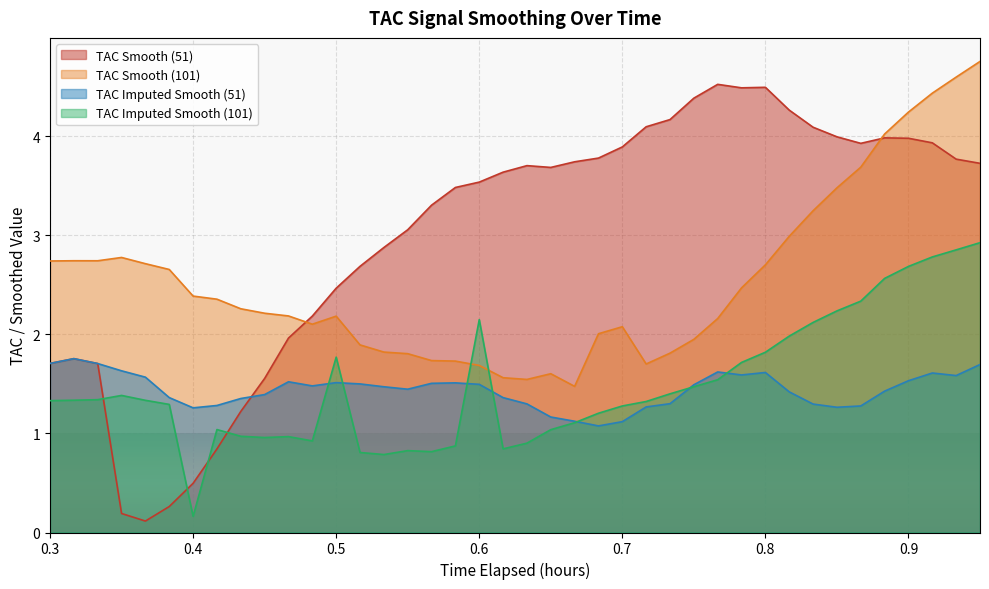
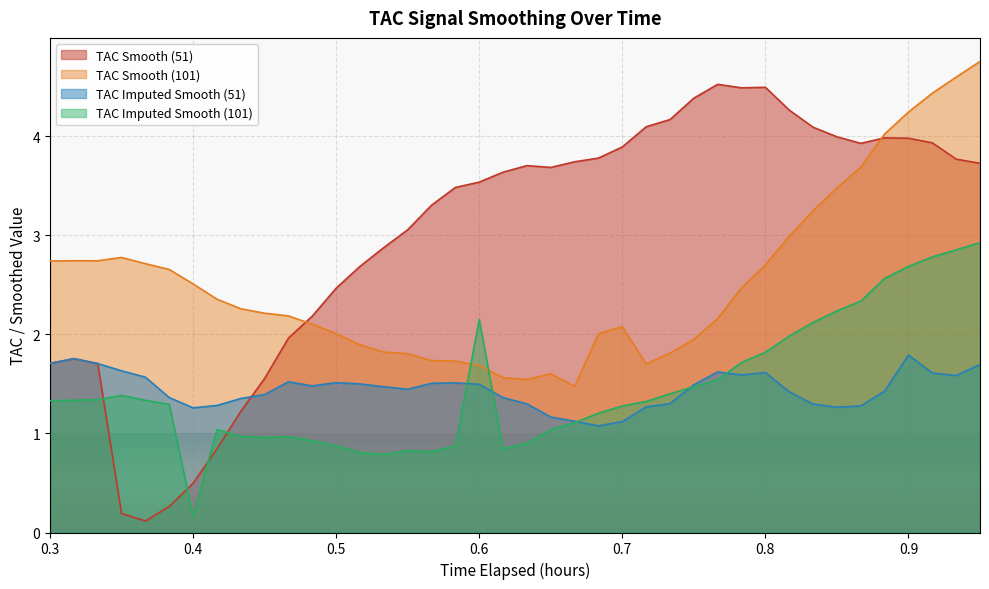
TAC Smooth (101), 0.4: 2.4 -> 2.5
TAC Smooth (101), 0.5: 2.2 -> 2.0
TAC Imputed Smooth (101), 0.5: 1.8 -> 0.9
TAC Imputed Smooth (51), 0.9: 1.5 -> 1.8
